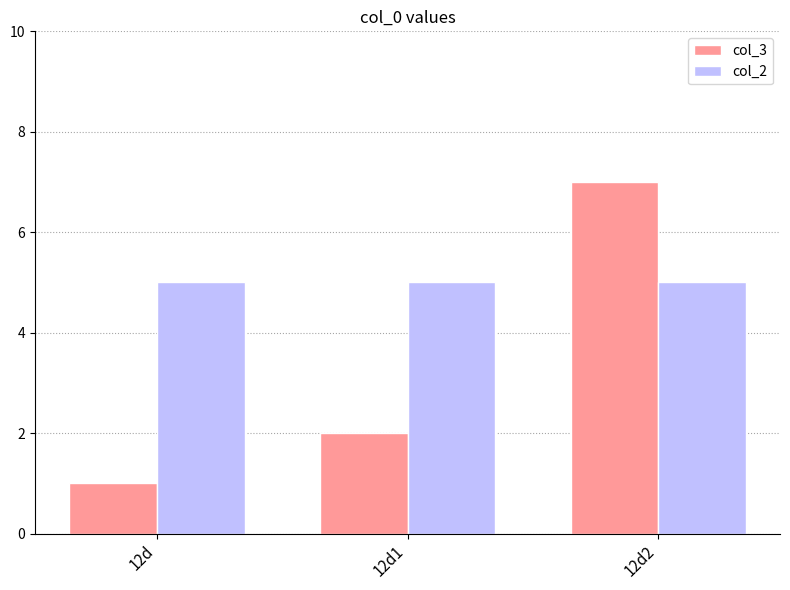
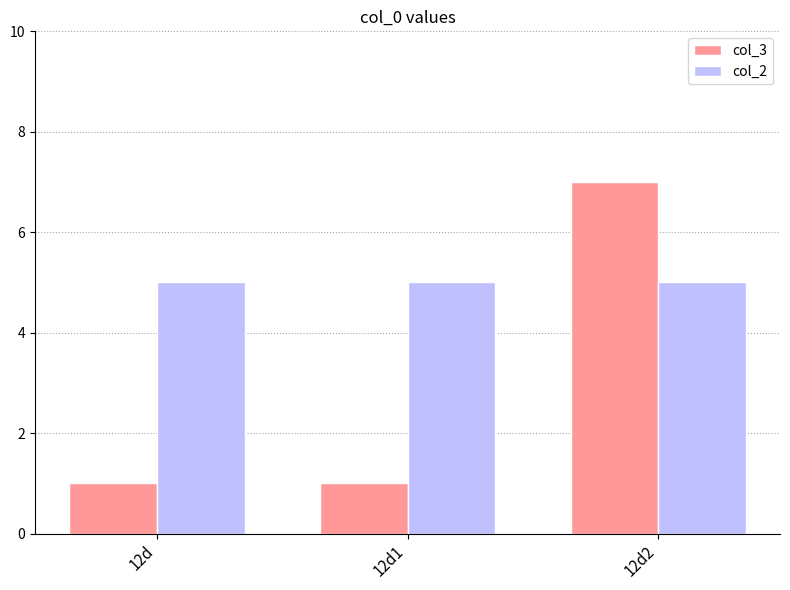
col_3, 12d1: 2 -> 1
